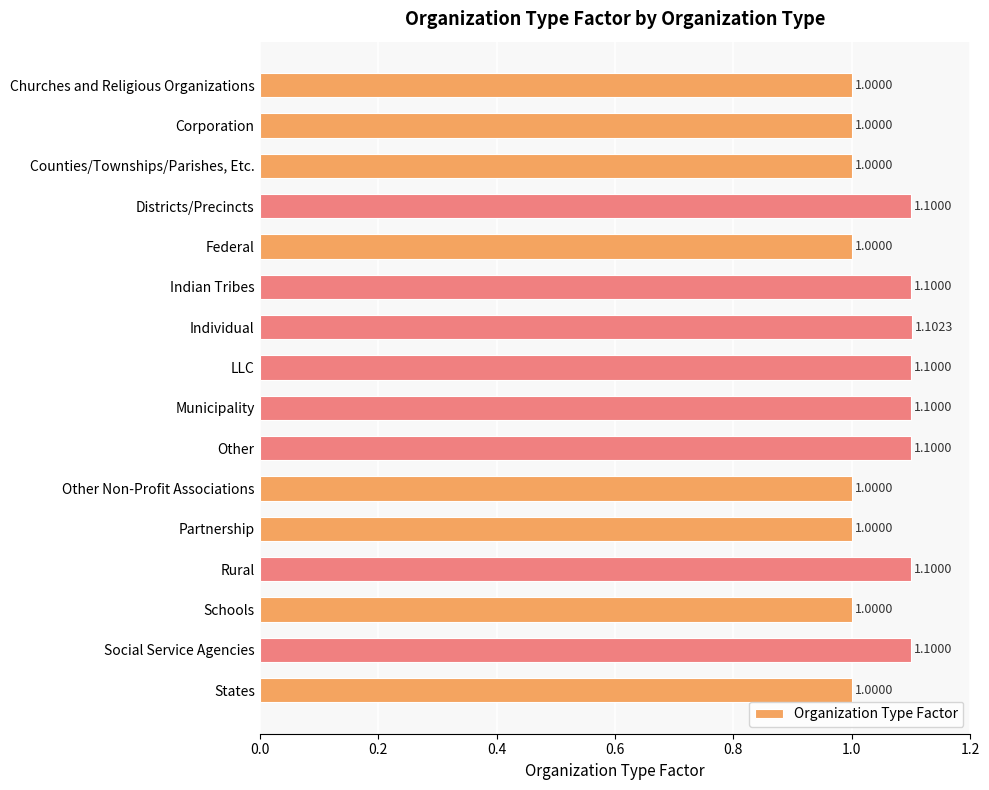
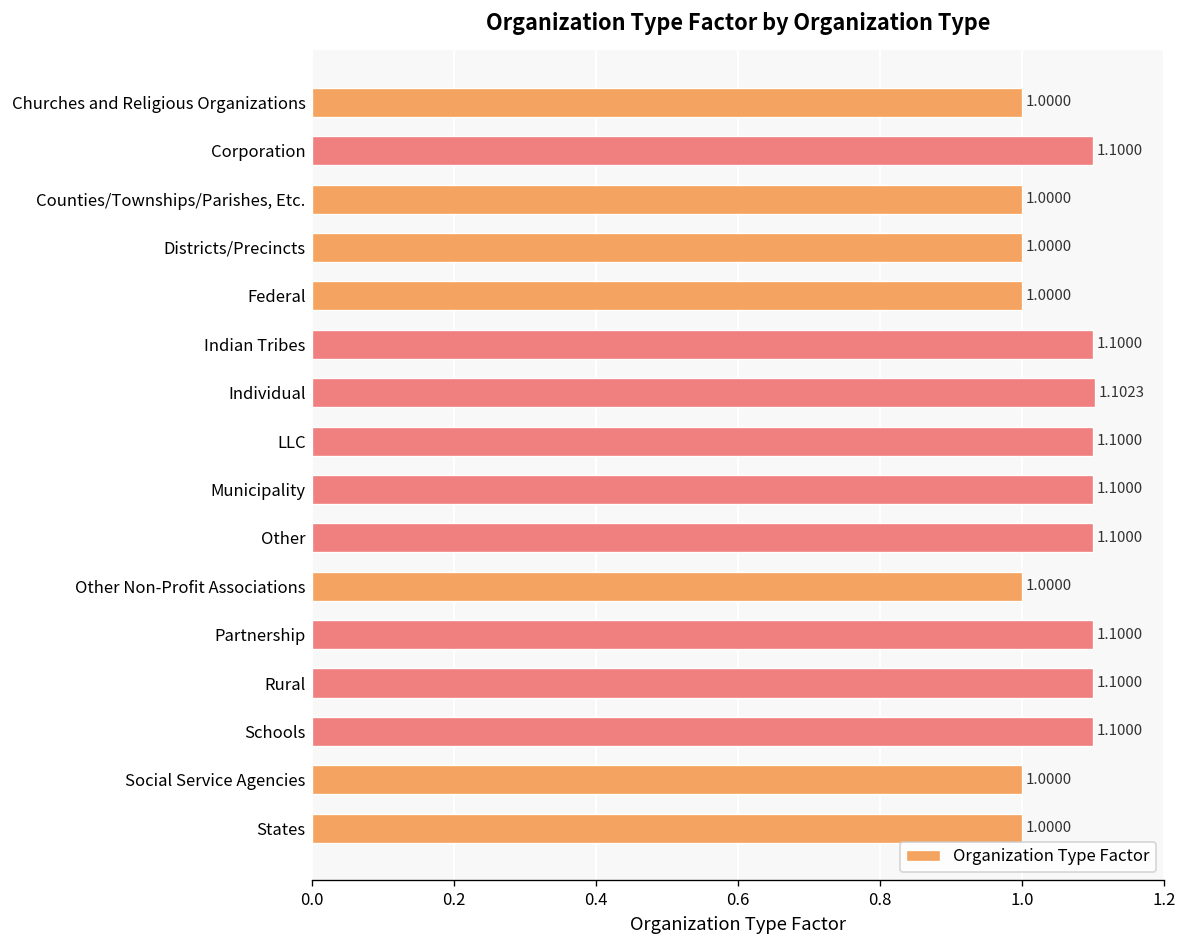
Corporation: 1.0000 -> 1.1000
Districts/Precincts: 1.1000 -> 1.0000
Partnership: 1.0000 -> 1.1000
Schools: 1.0000 -> 1.1000
Social Service Agencies: 1.1000 -> 1.0000
